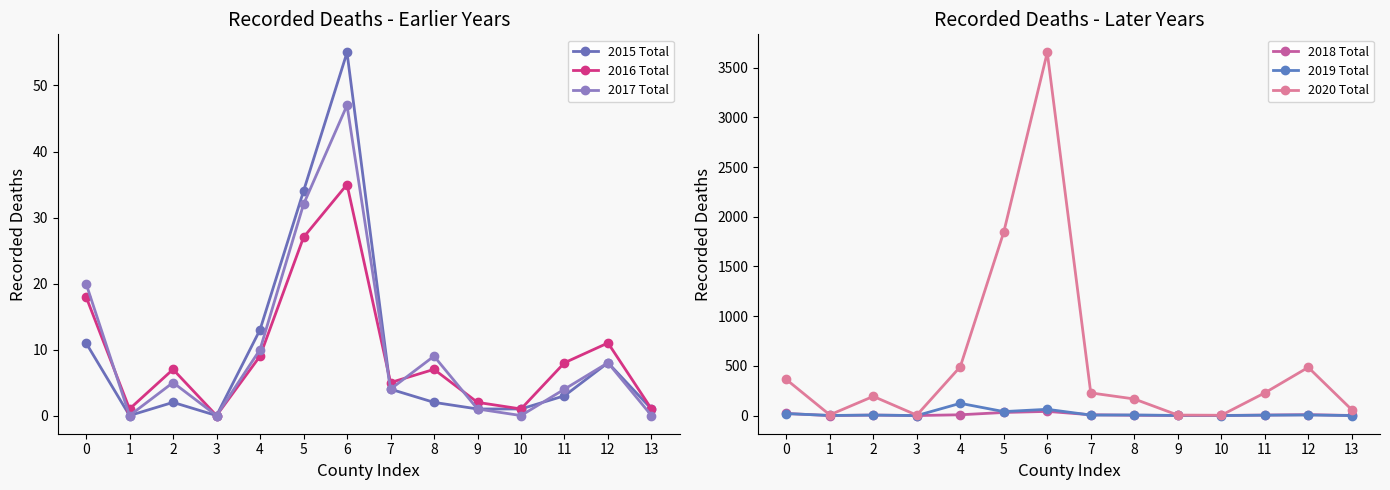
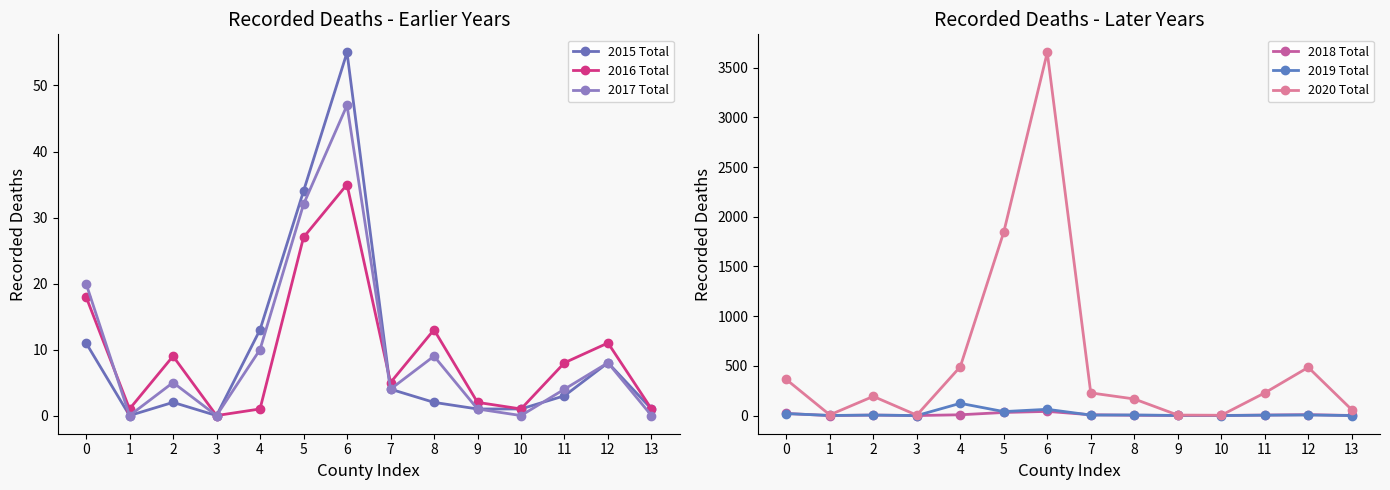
Recorded Deaths - Earlier Years, 2016 Total, 2: 7 -> 9
Recorded Deaths - Earlier Years, 2016 Total, 4: 9 -> 1
Recorded Deaths - Earlier Years, 2016 Total, 8: 7 -> 13
